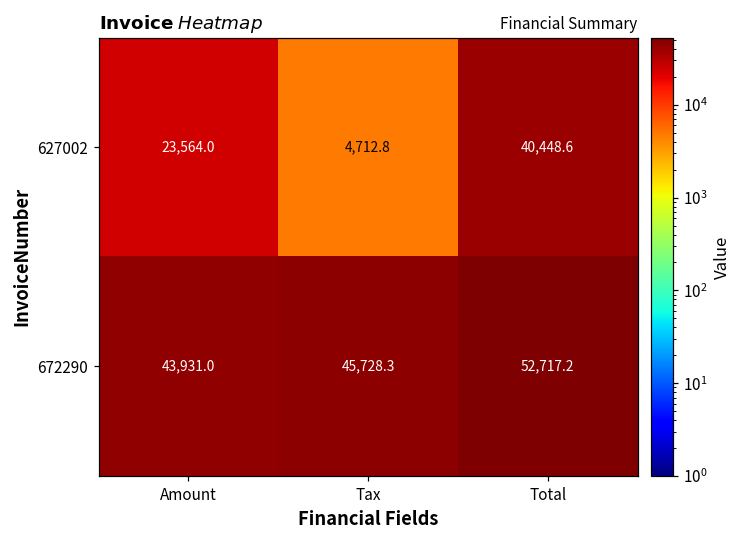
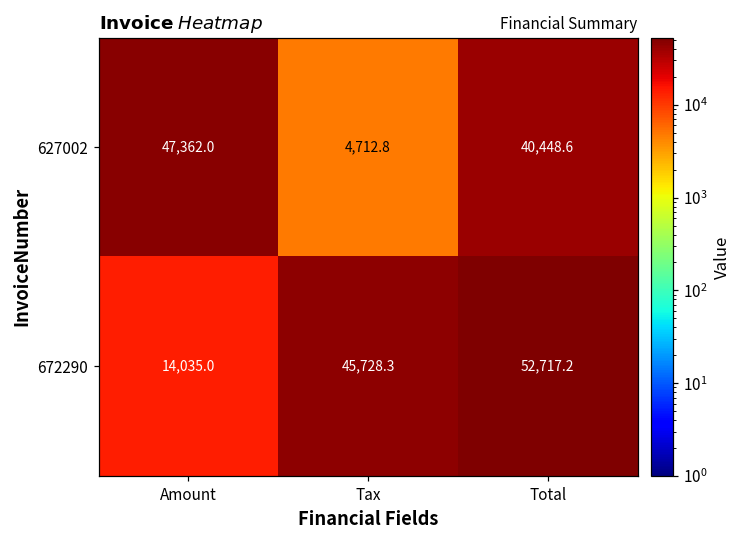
627002, Amount: 23,564.0 -> 47,362.0
672290, Amount: 43,931.0 -> 14,035.0
